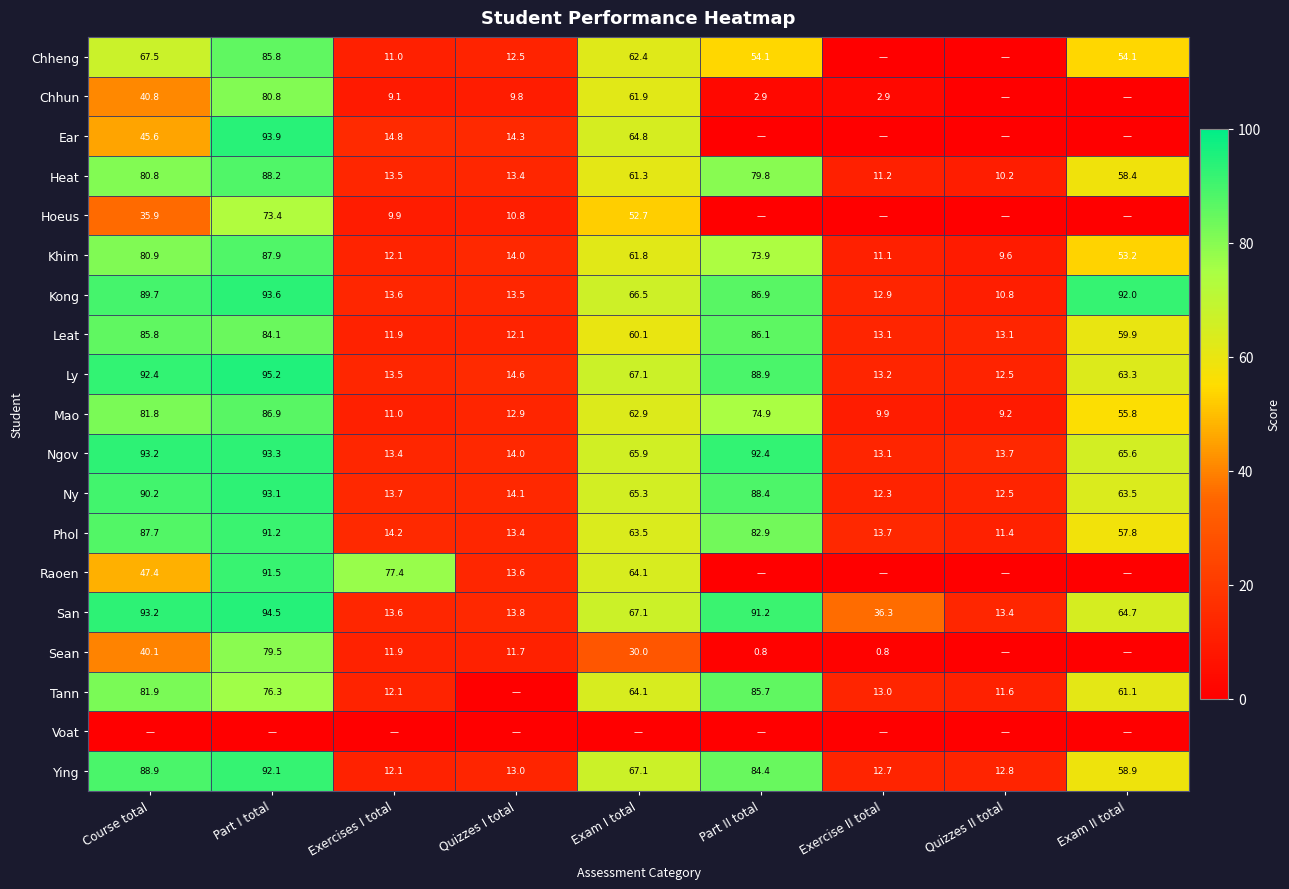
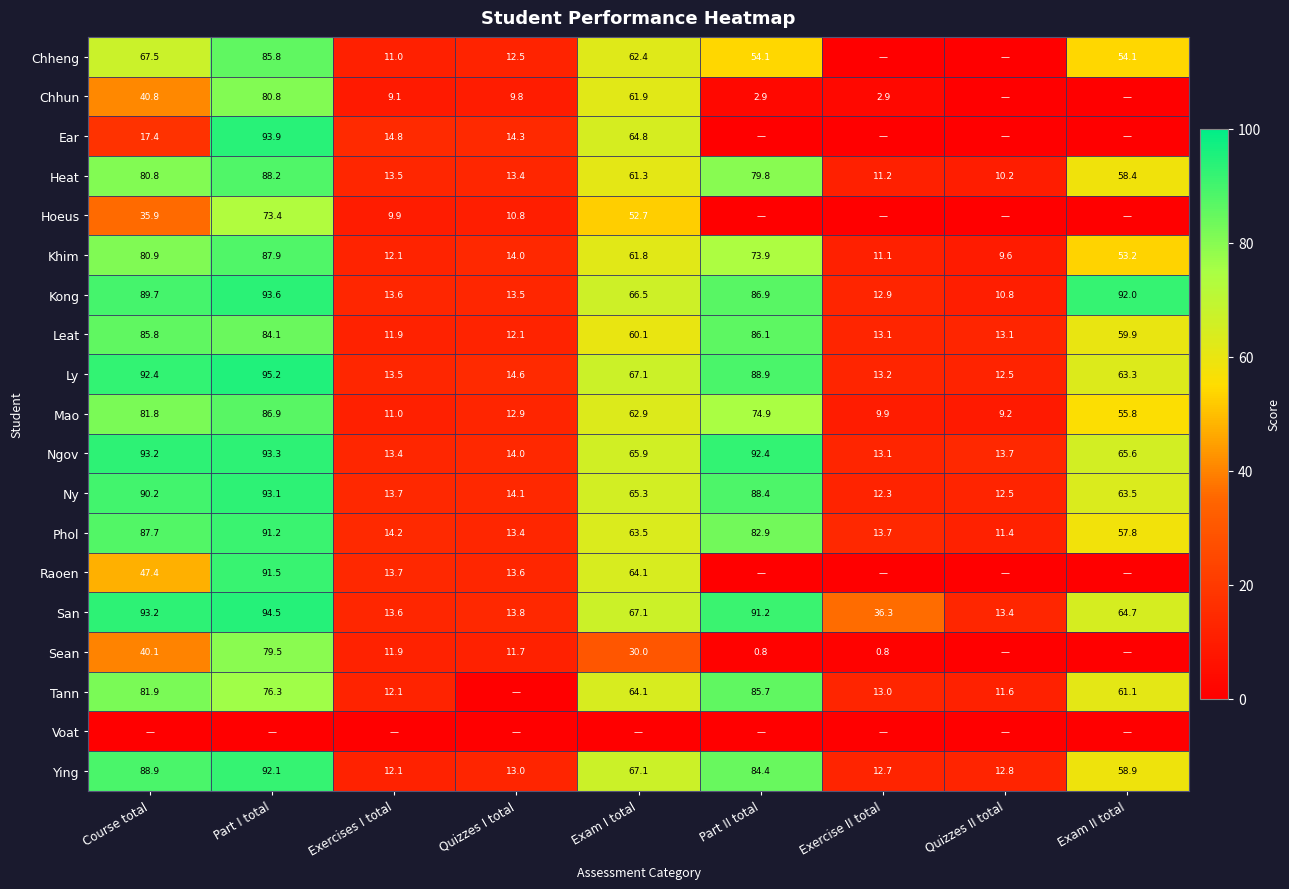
Ear, Course total: 45.6 -> 17.4
Raoen, Exercises I total: 77.4 -> 13.7
